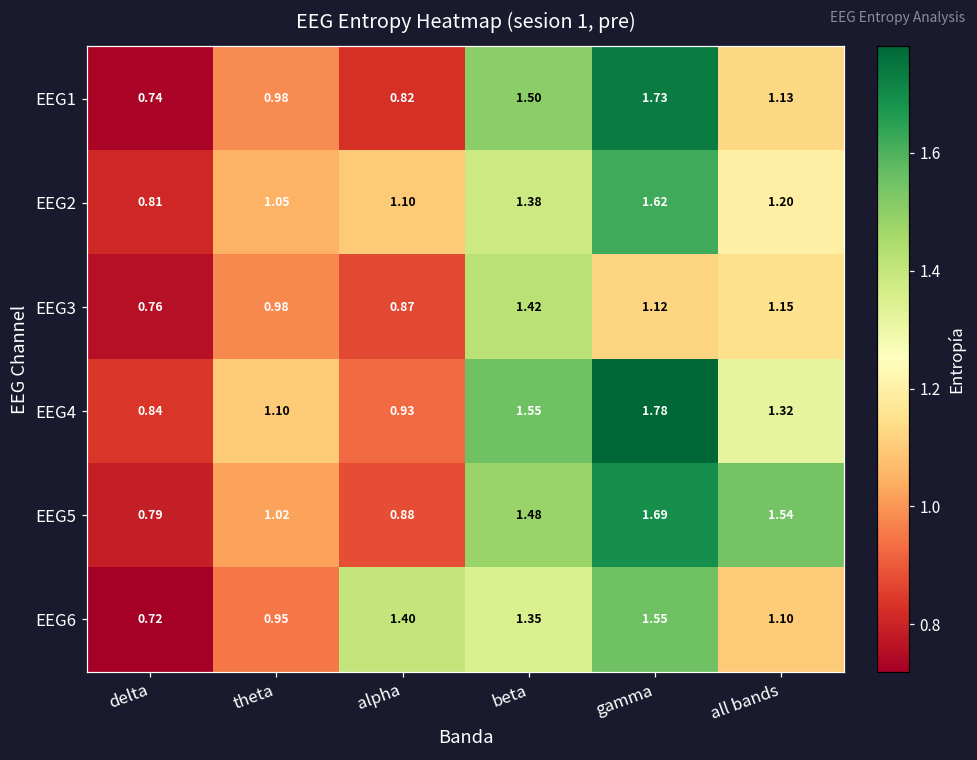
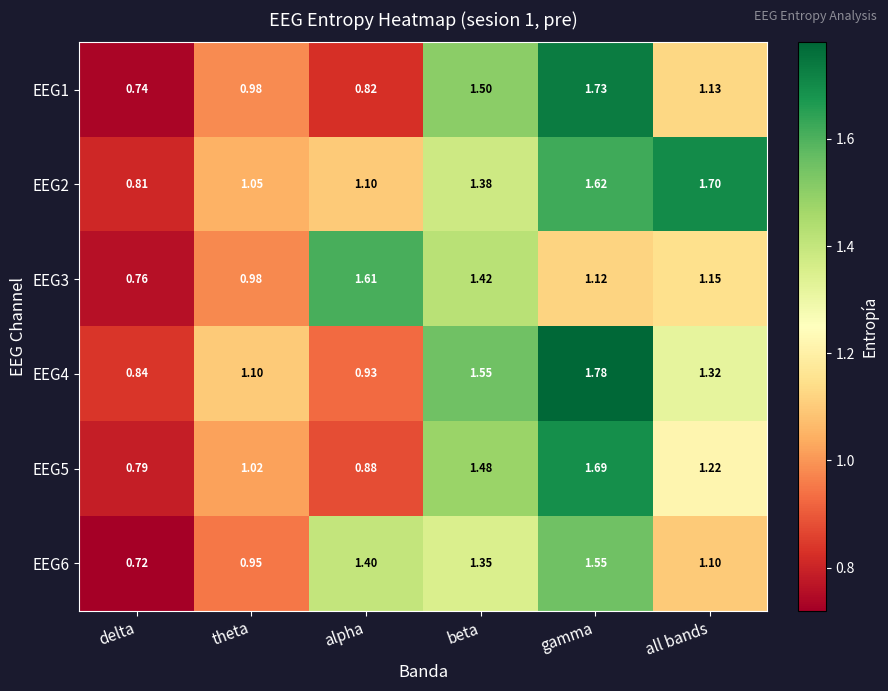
EEG2, all bands: 1.20 -> 1.70
EEG3, alpha: 0.87 -> 1.61
EEG5, all bands: 1.54 -> 1.22
